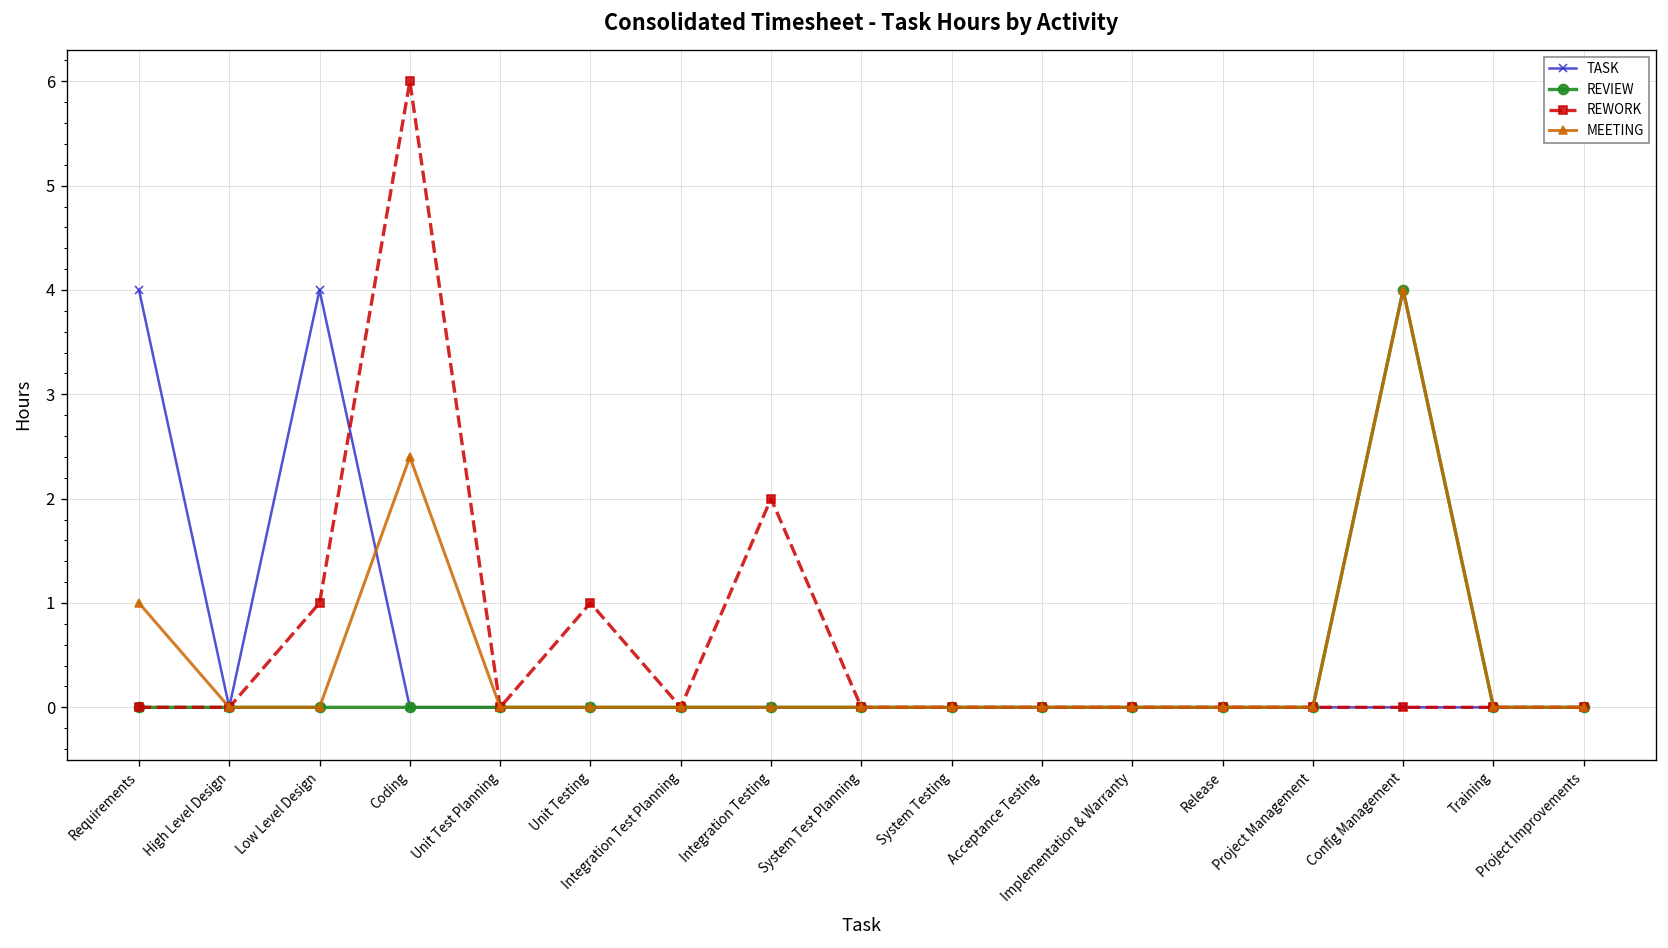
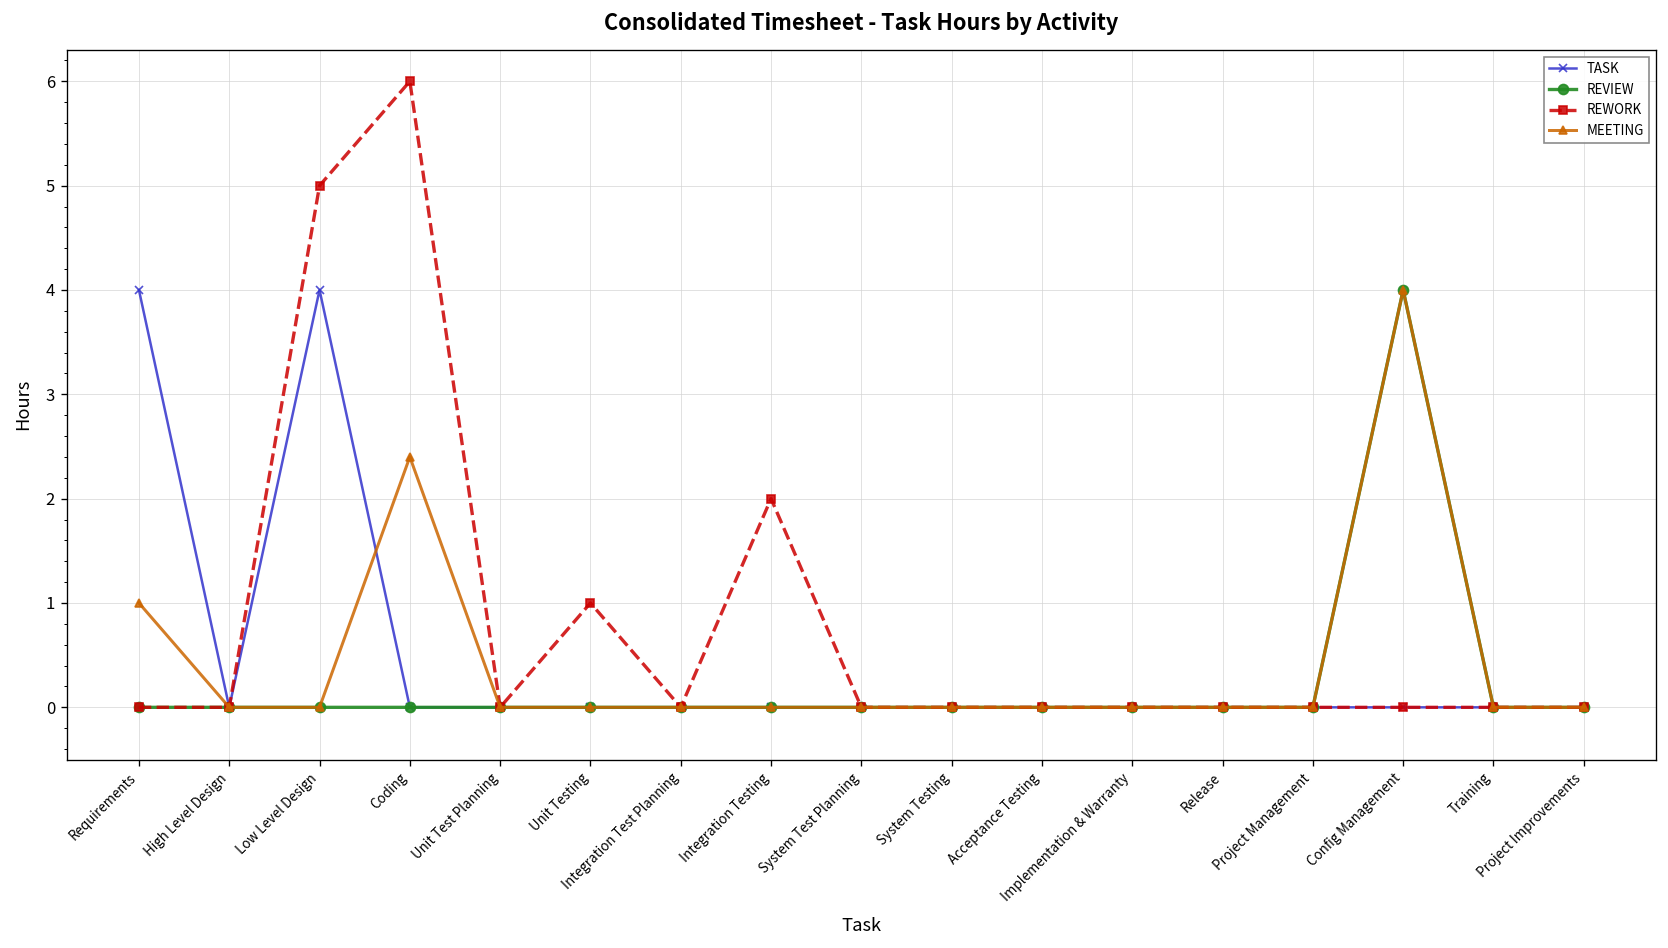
REWORK, Low Level Design: 1 -> 5
